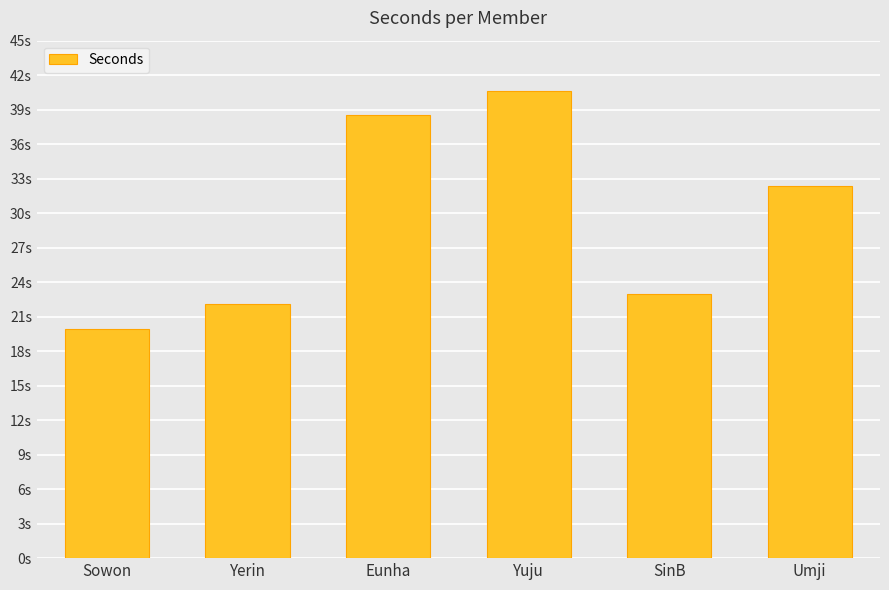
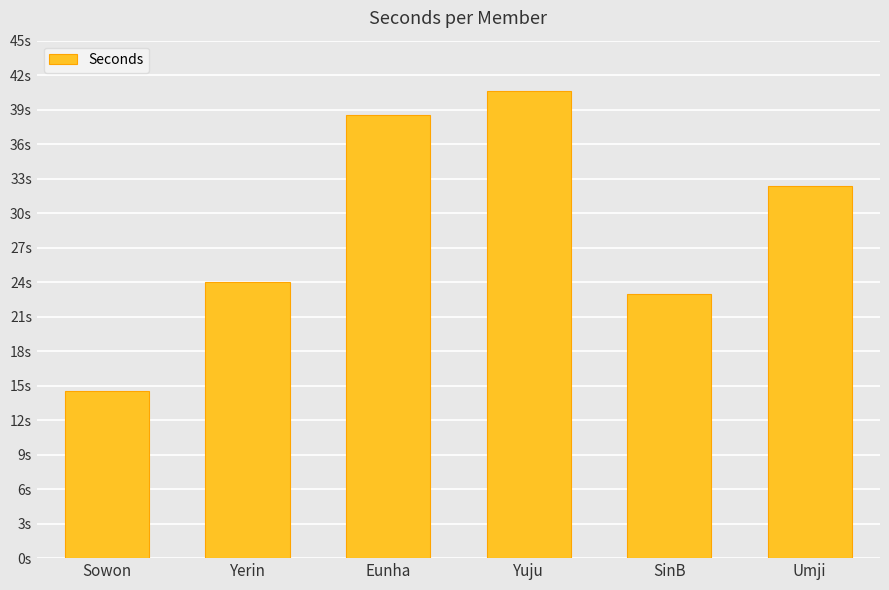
Sowon: 19.9s -> 14.5s
Yerin: 22.1s -> 24.0s
